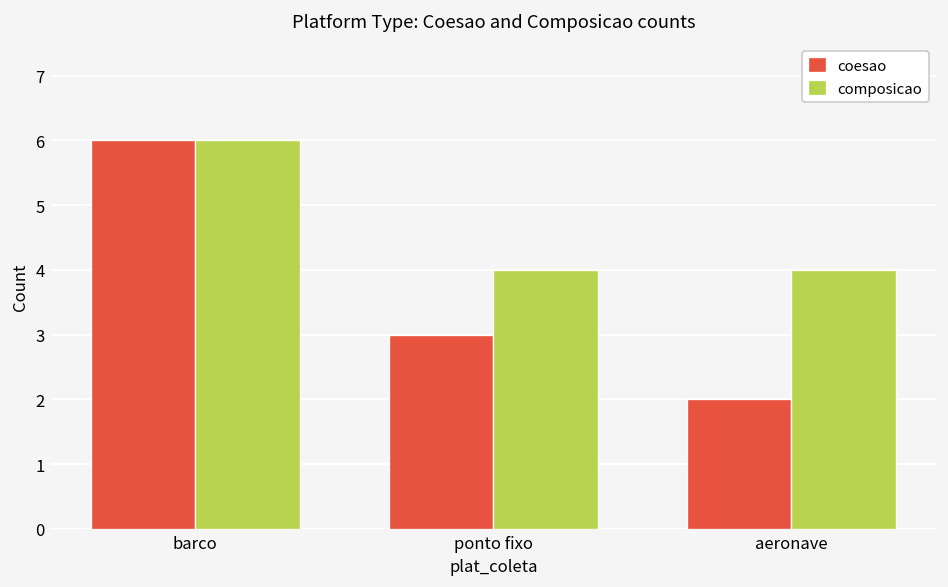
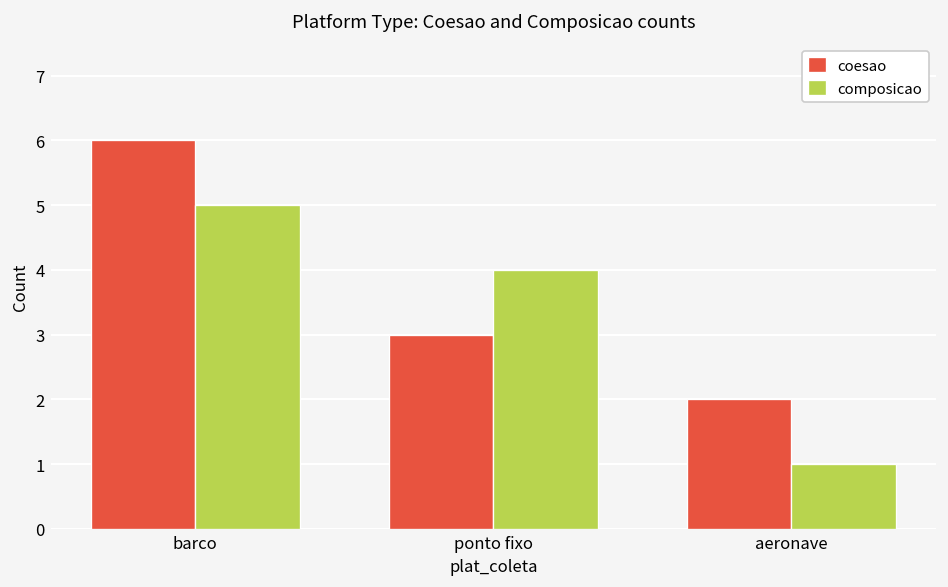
composicao, barco: 6 -> 5
composicao, aeronave: 4 -> 1
